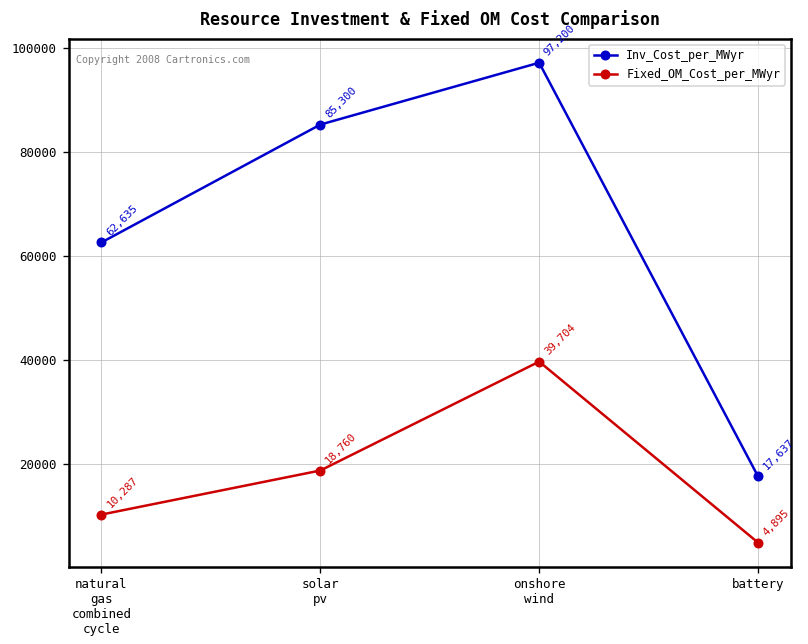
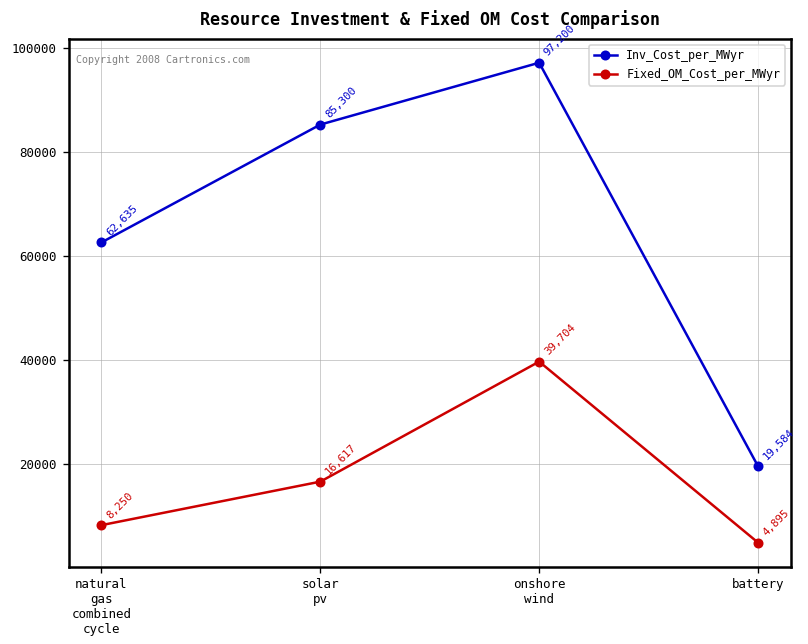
Fixed_OM_Cost_per_MWyr, natural gas combined cycle: 10,287 -> 8,250
Fixed_OM_Cost_per_MWyr, solar pv: 18,760 -> 16,617
Inv_Cost_per_MWyr, battery: 17,637 -> 19,584
